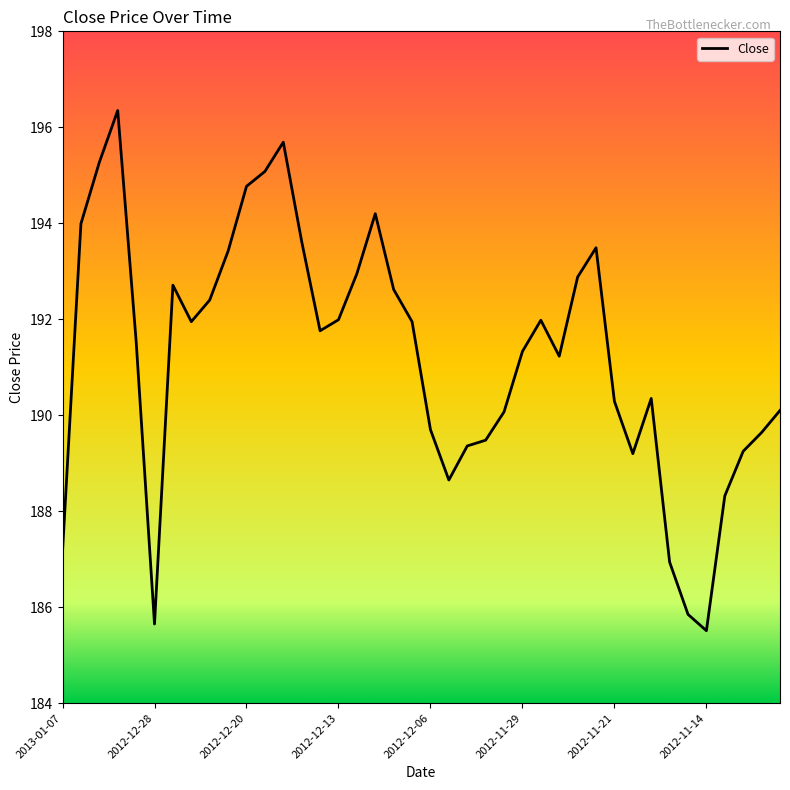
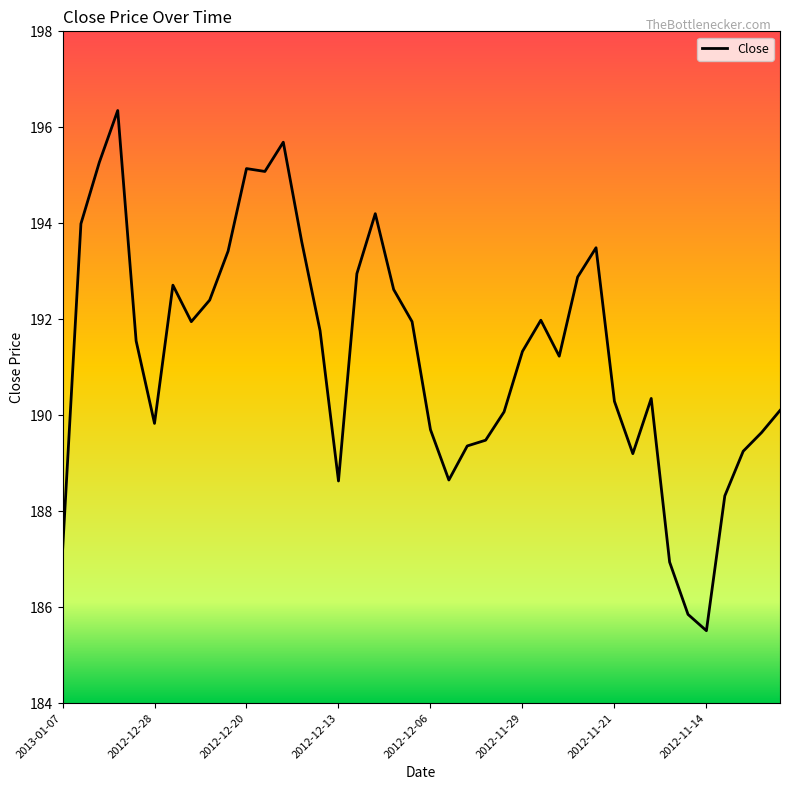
2012-12-28: 185.7 -> 189.8
2012-12-20: 194.8 -> 195.1
2012-12-13: 192.0 -> 188.6
